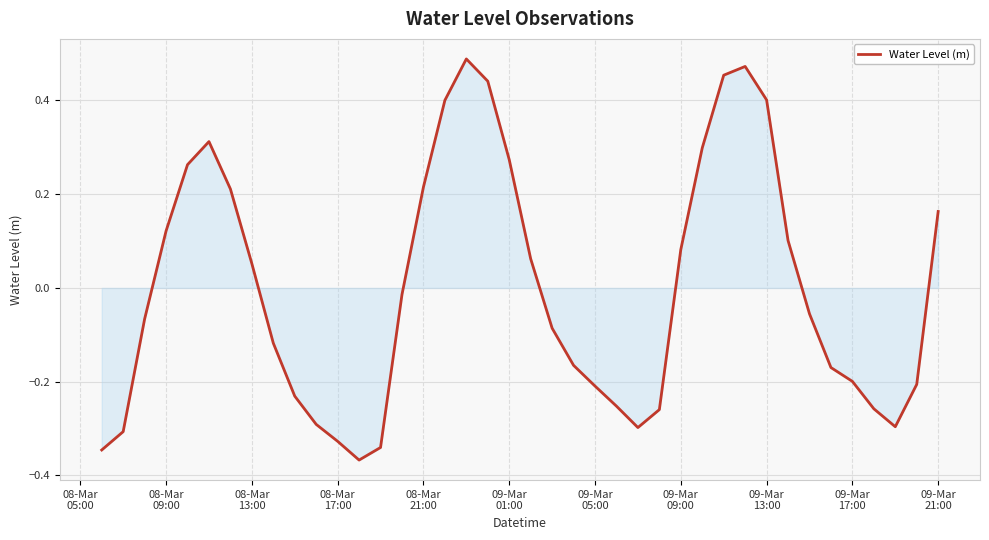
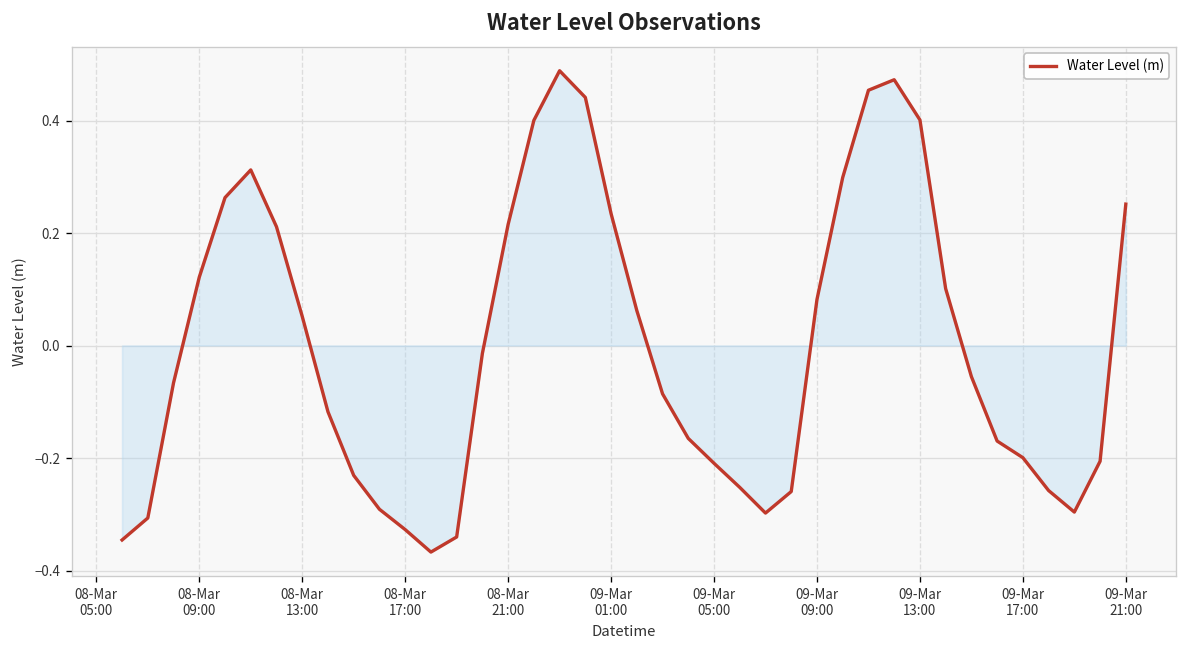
Water Level (m), 09-Mar 01:00: 0.27 -> 0.23
Water Level (m), 09-Mar 21:00: 0.16 -> 0.25
